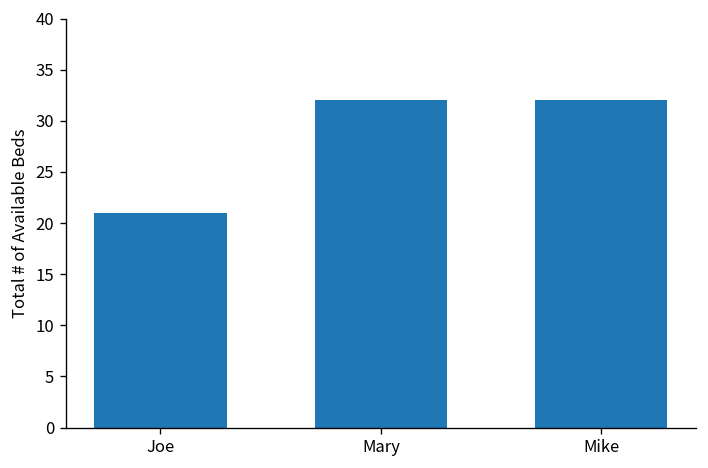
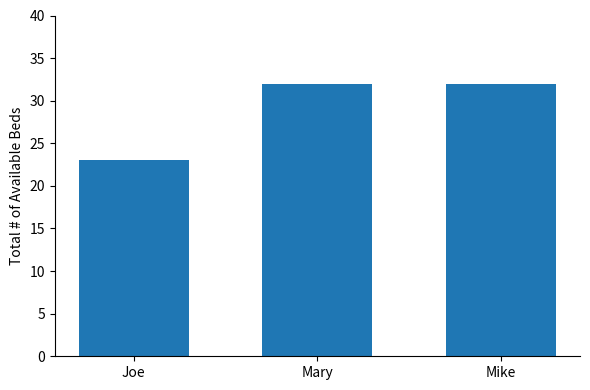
Joe: 21 -> 23
